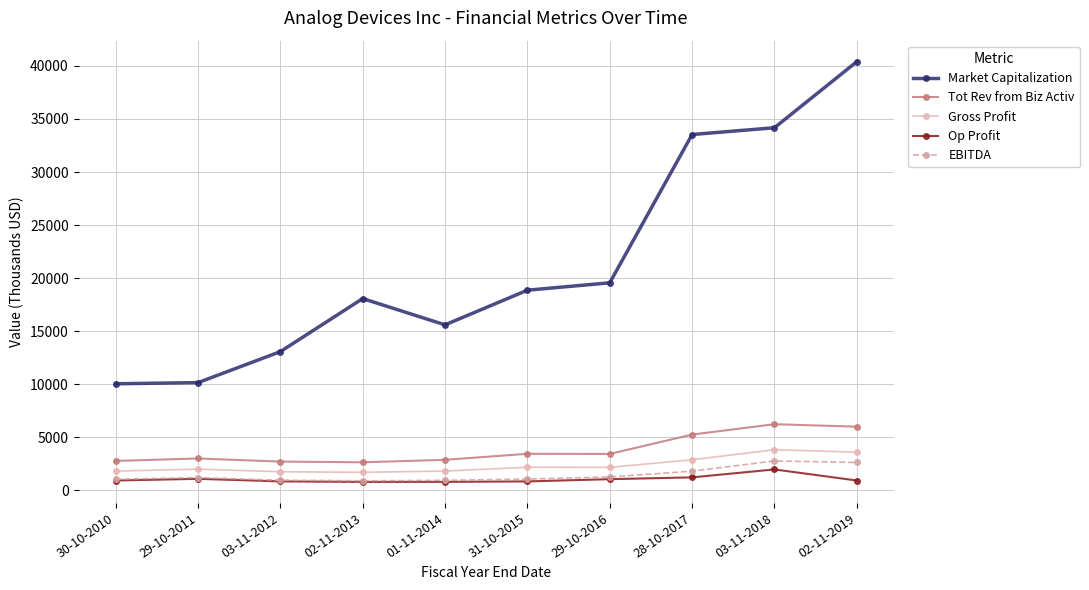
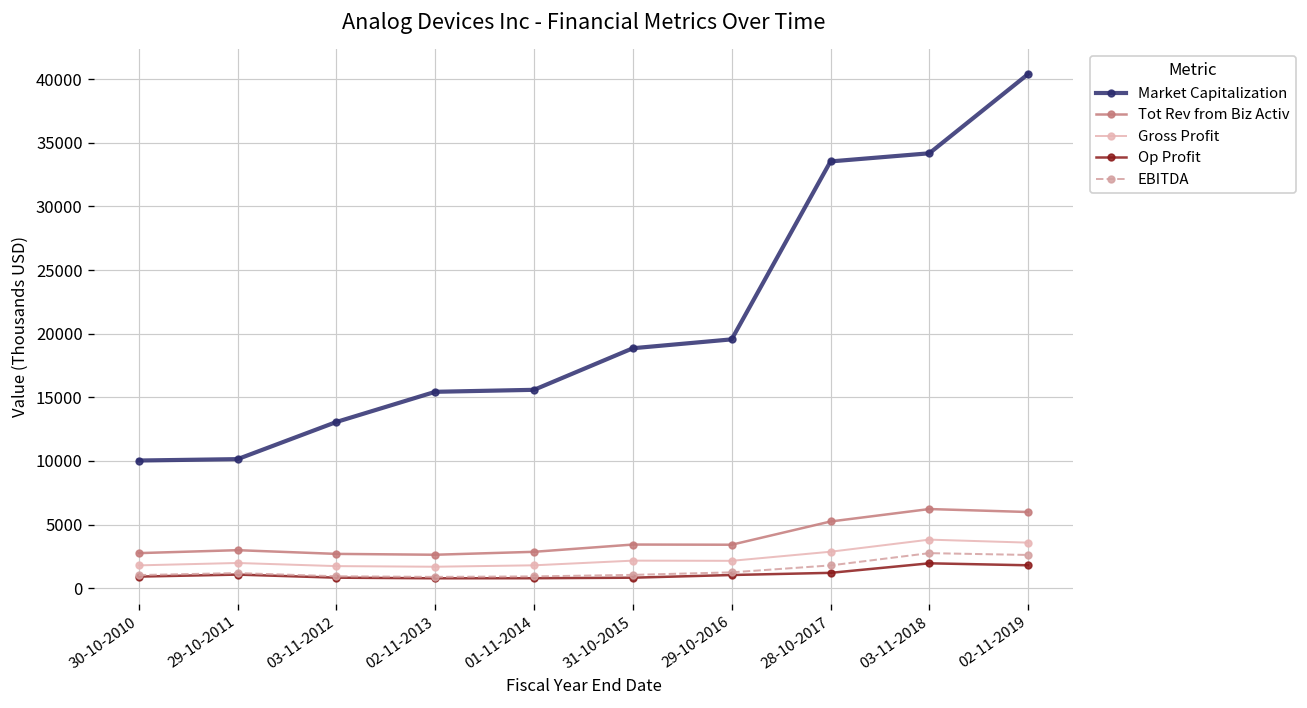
Market Capitalization, 02-11-2013: 18100 -> 15400
Op Profit, 02-11-2019: 900 -> 1800
